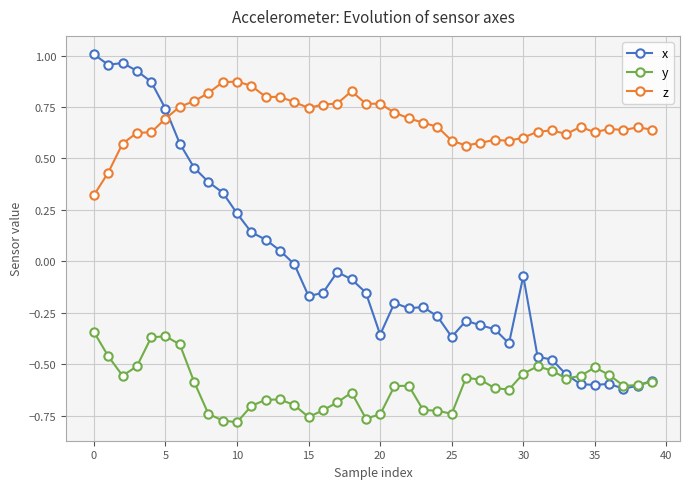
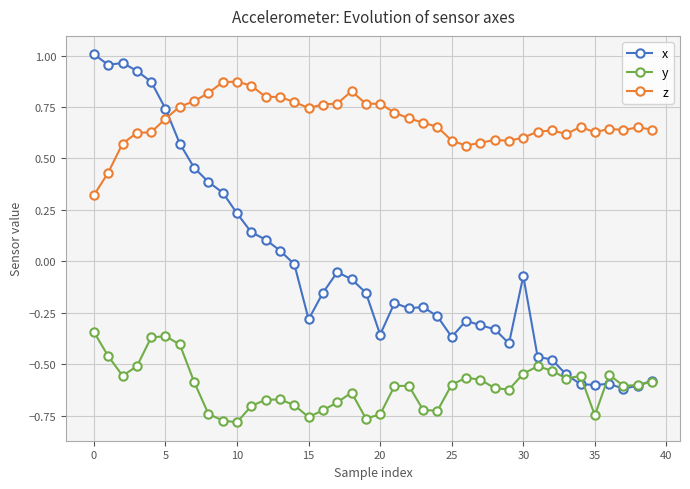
x, 15: -0.17 -> -0.28
y, 25: -0.74 -> -0.60
y, 35: -0.52 -> -0.75
